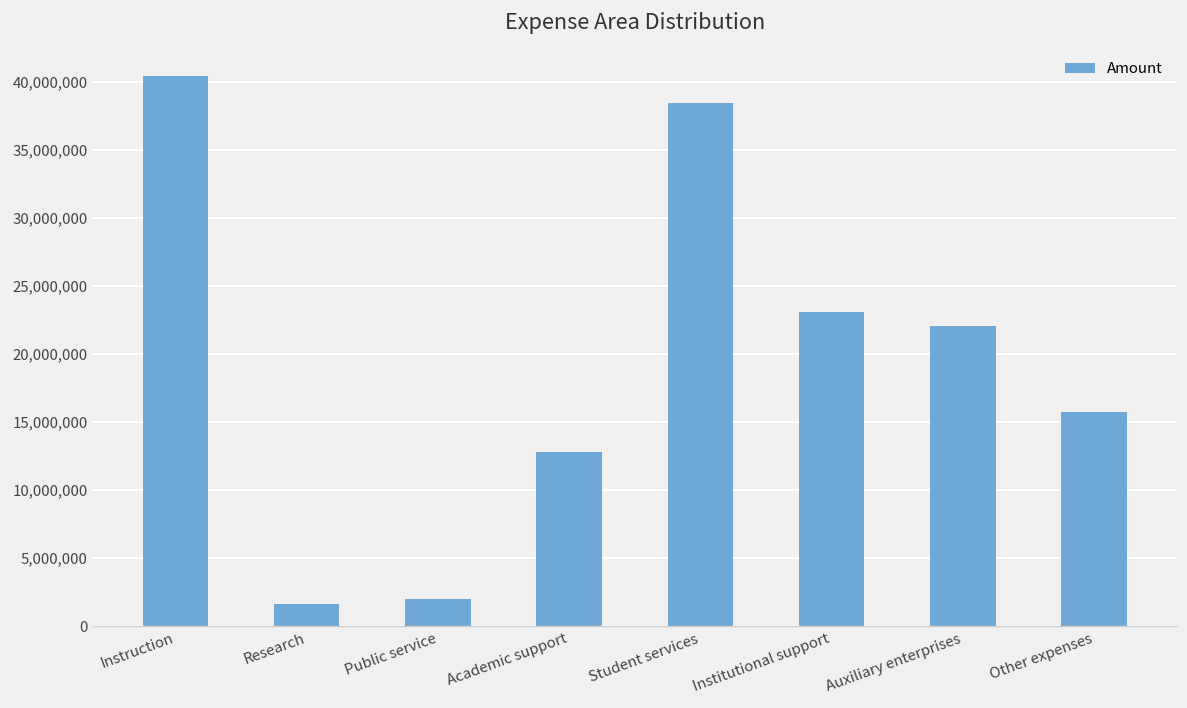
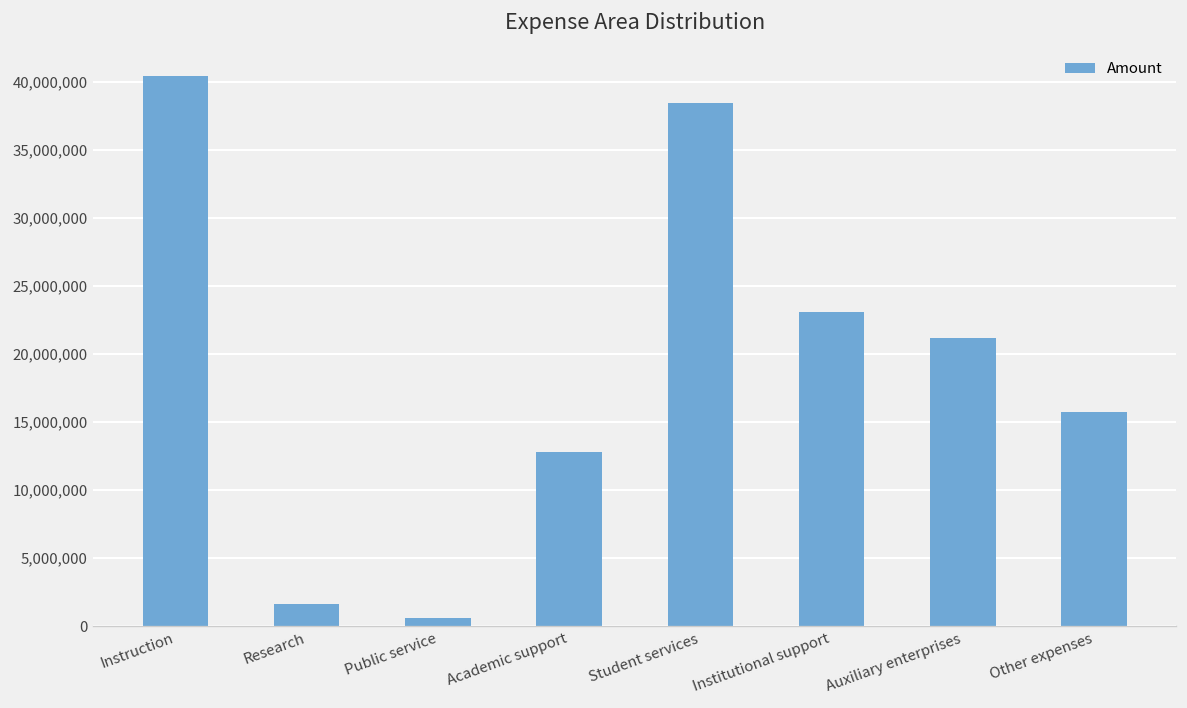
Public service: 2,000,000 -> 600,000
Auxiliary enterprises: 22,100,000 -> 21,200,000
